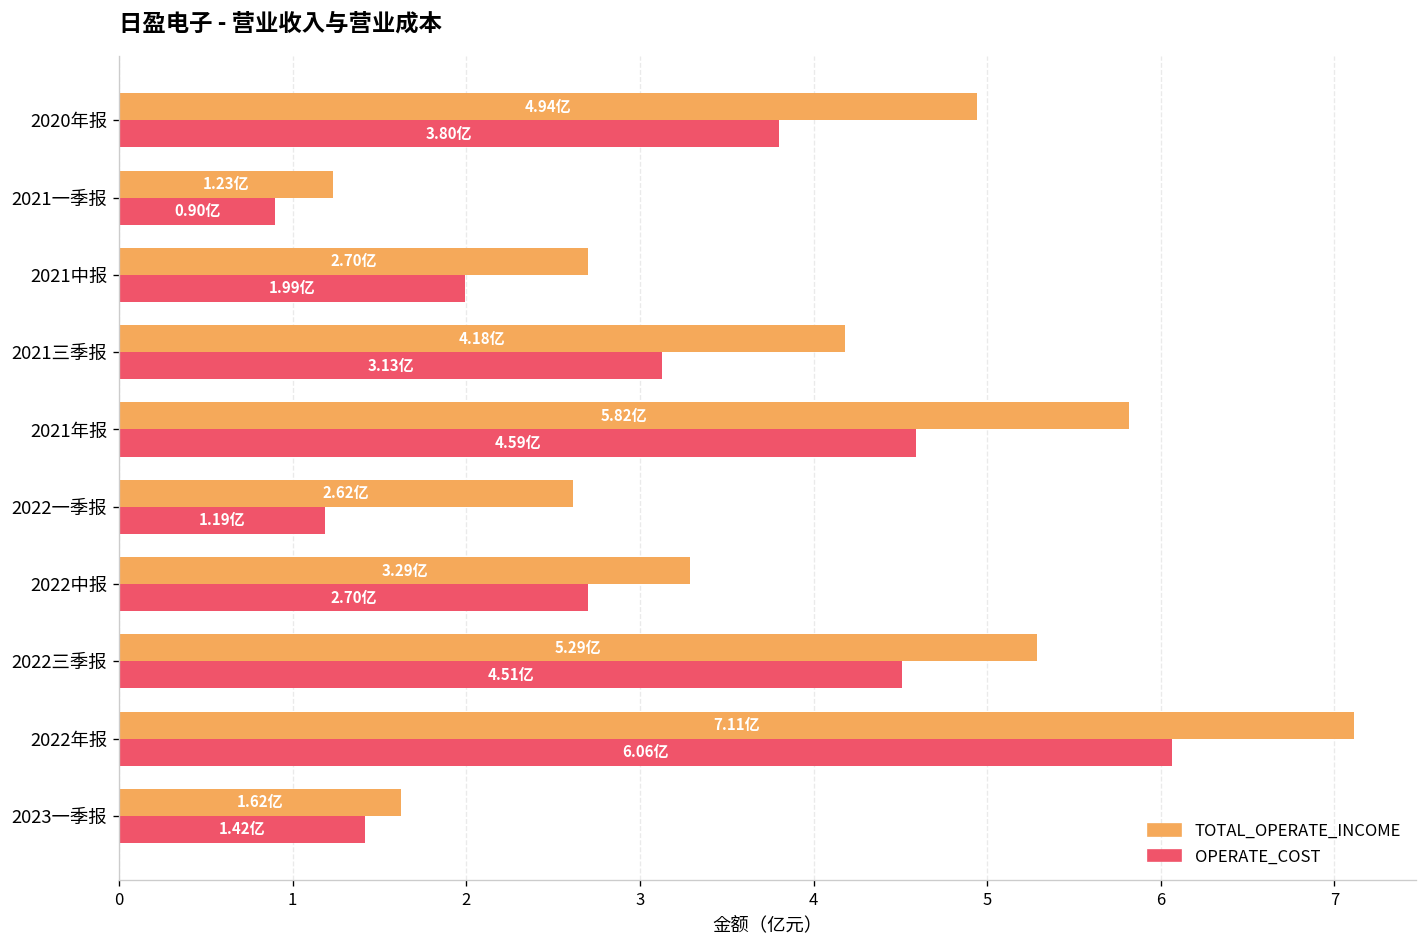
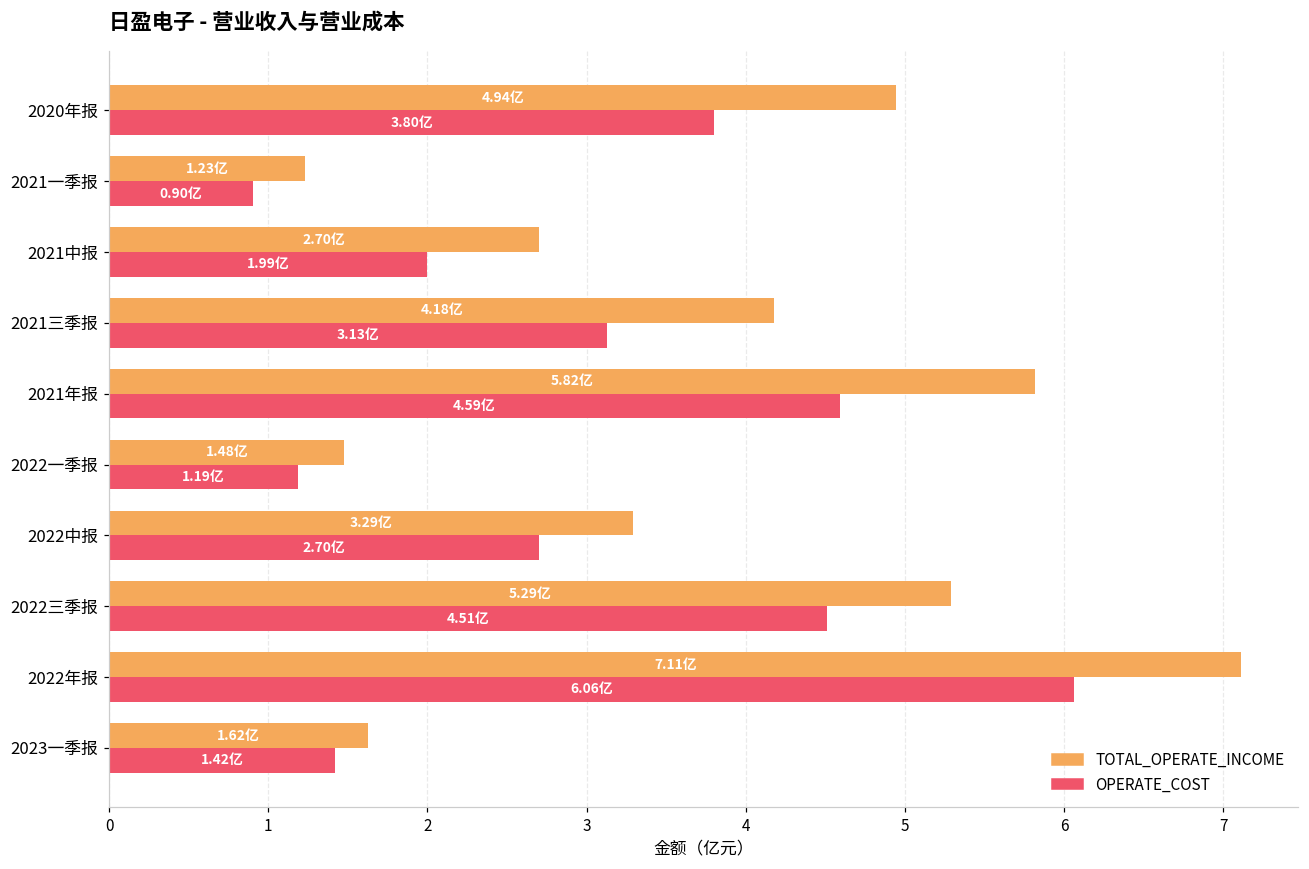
TOTAL_OPERATE_INCOME, 2022一季报: 2.62亿 -> 1.48亿
